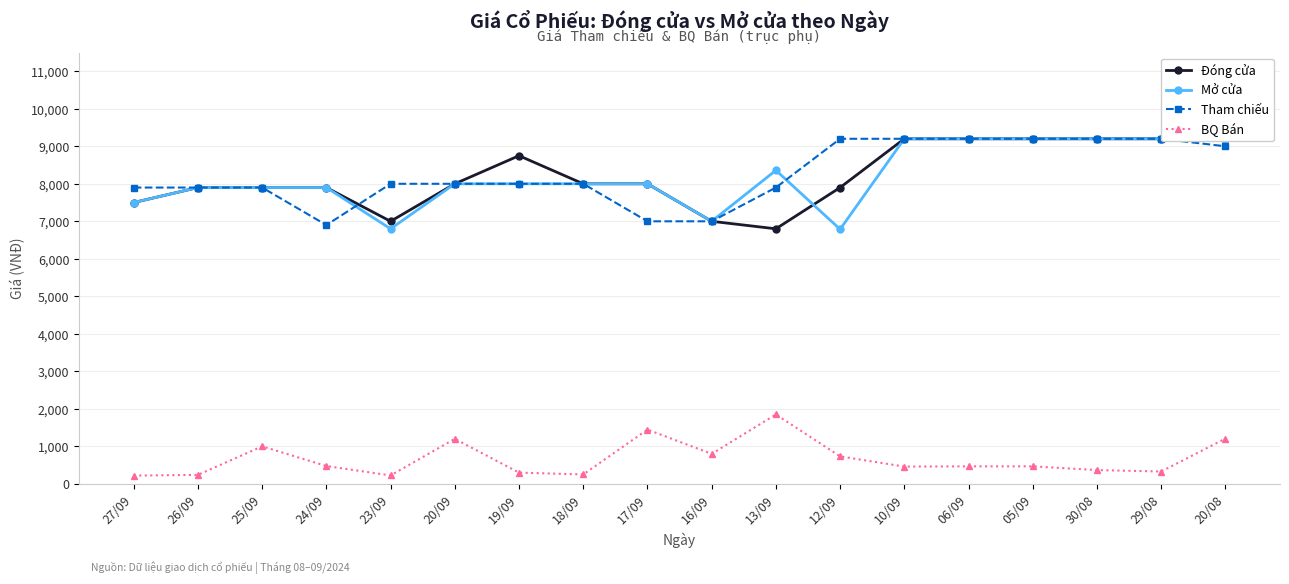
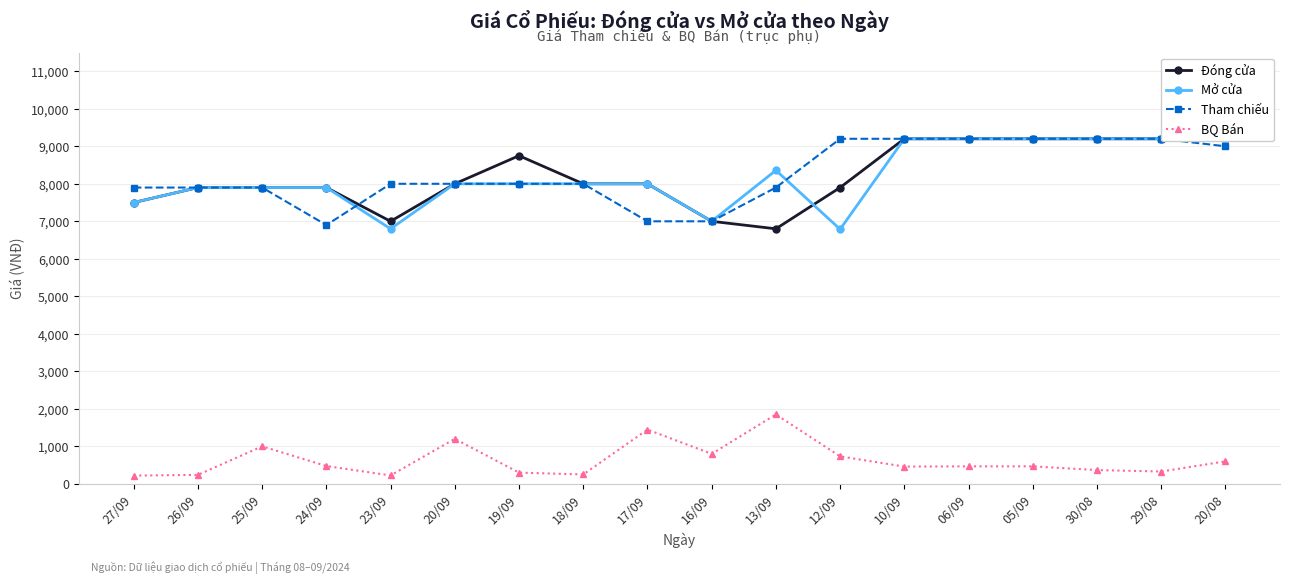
BQ Bán, 20/08: 1,200 -> 600
